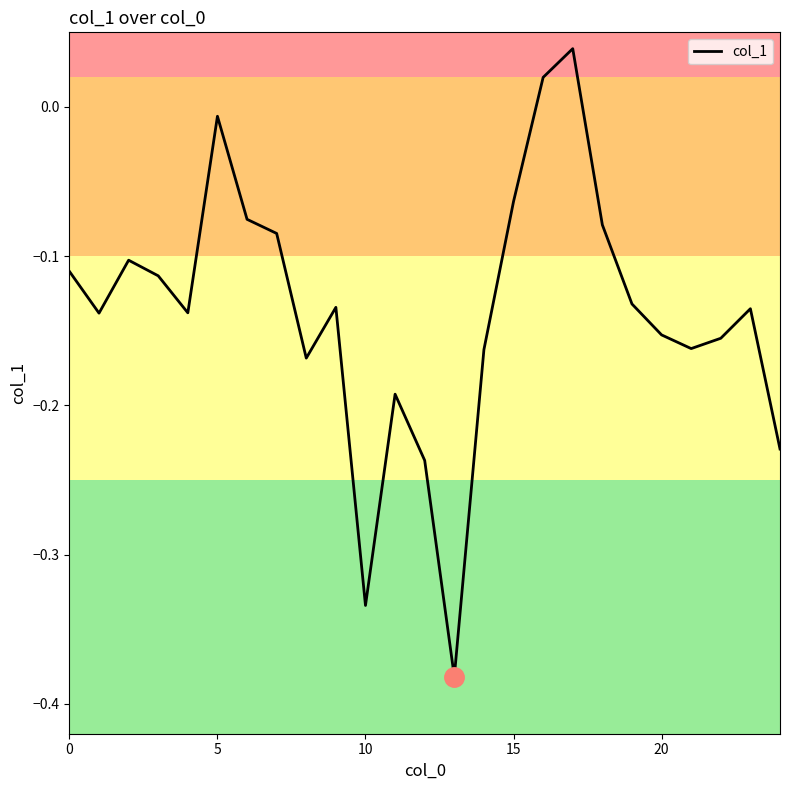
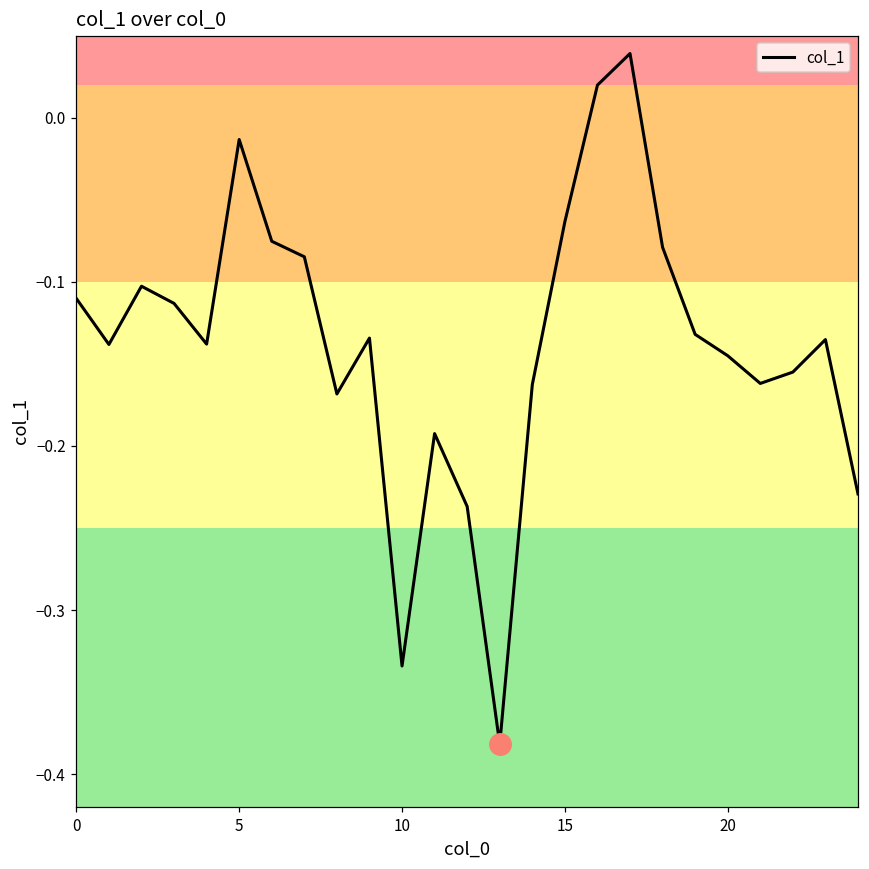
col_1, 5: -0.006 -> -0.013
col_1, 20: -0.153 -> -0.145
